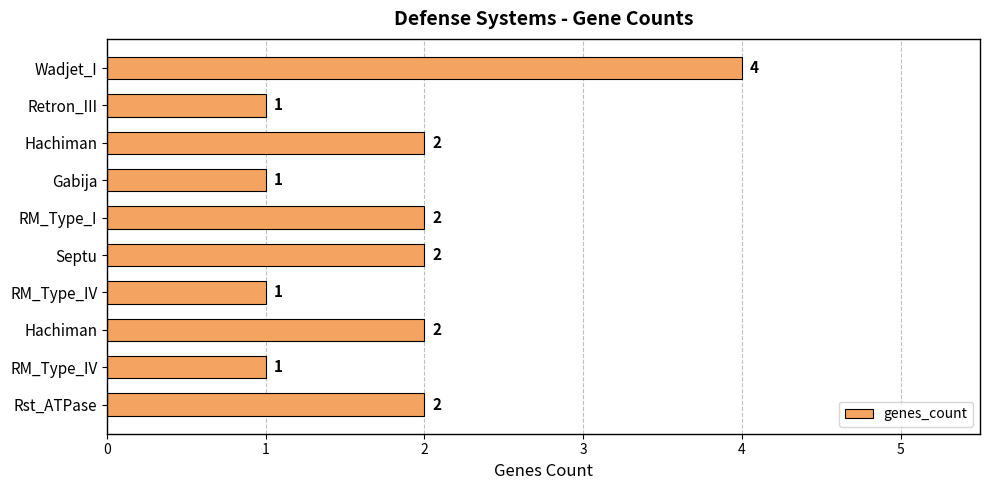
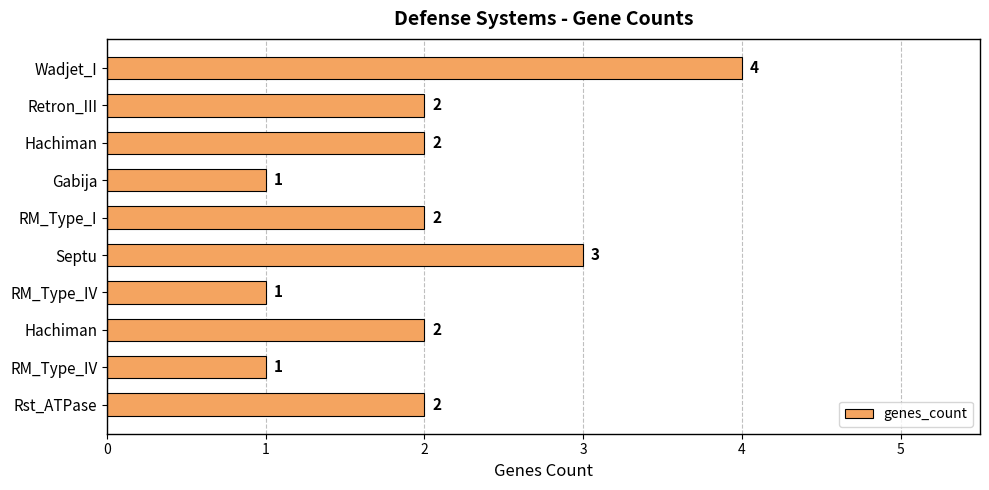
Retron_III: 1 -> 2
Septu: 2 -> 3
